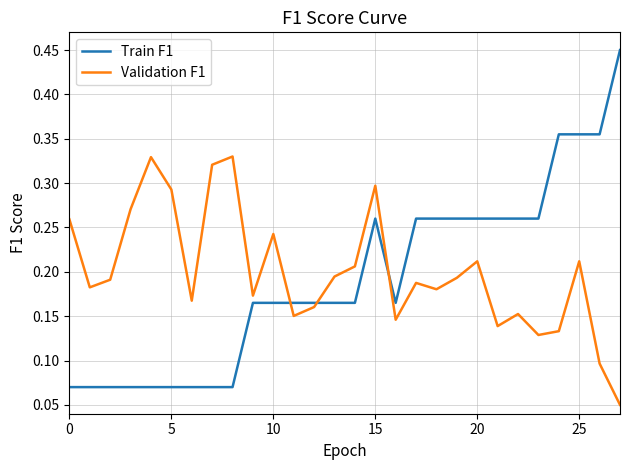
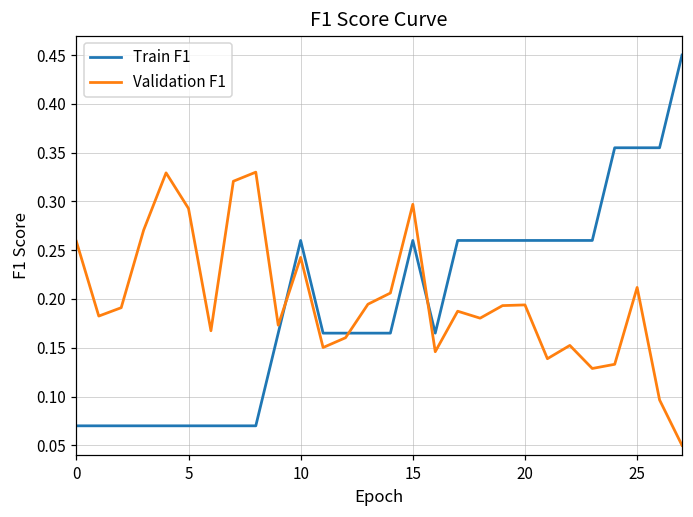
Train F1, 10: 0.17 -> 0.26
Validation F1, 20: 0.21 -> 0.19
